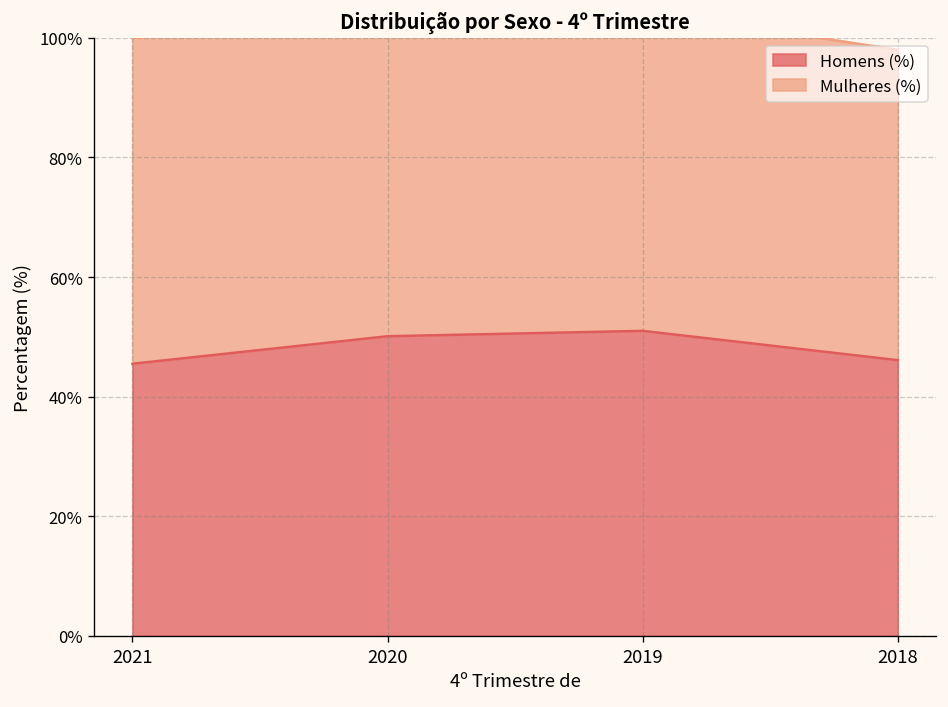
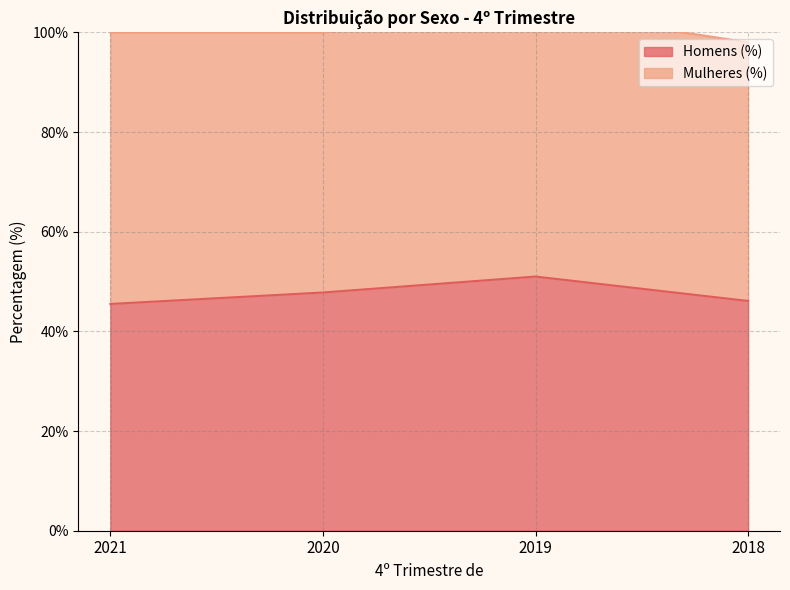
Homens (%), 2020: 50% -> 48%
